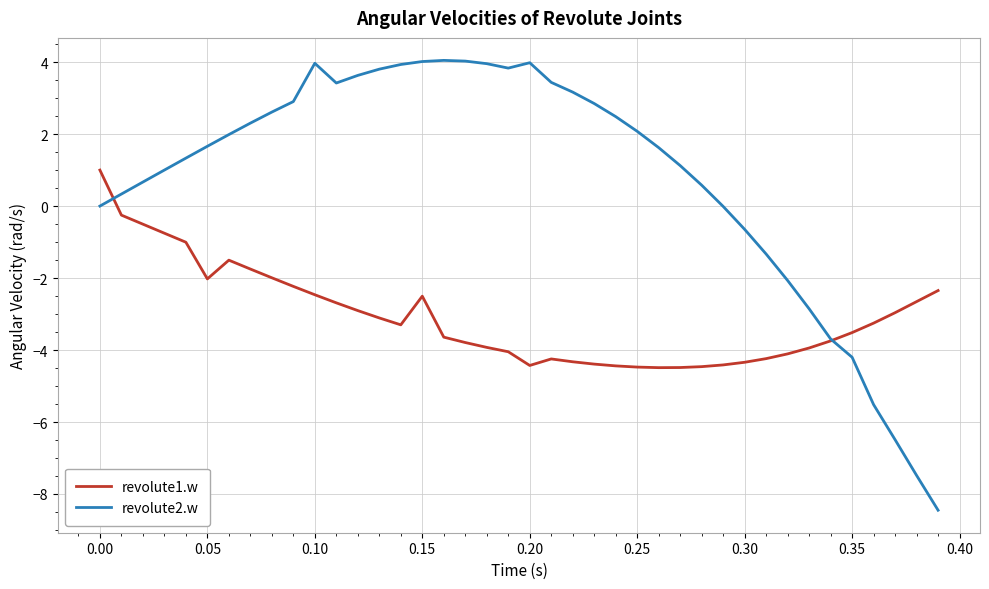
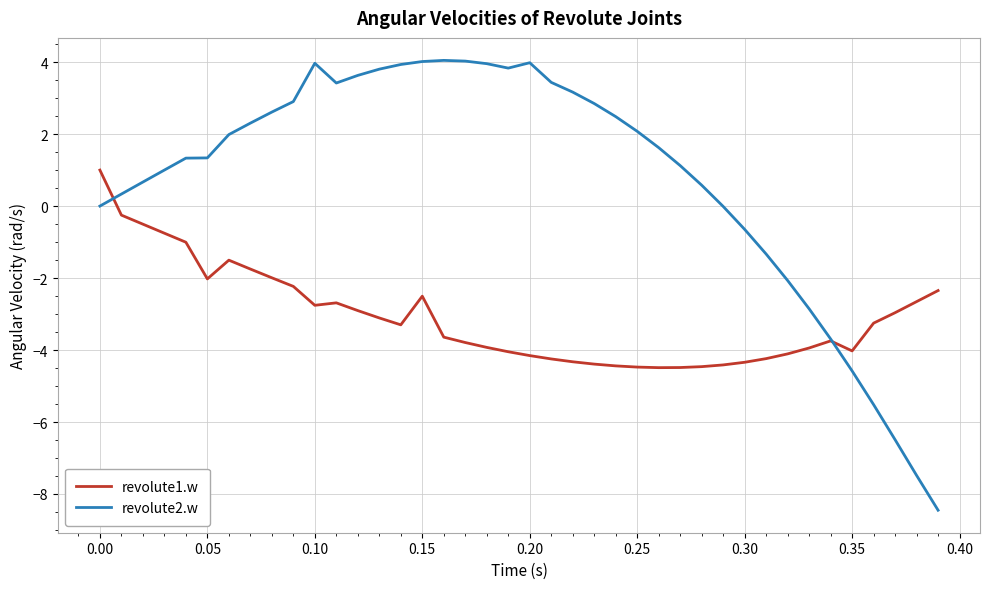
revolute2.w, 0.05: 1.7 -> 1.3
revolute1.w, 0.10: -2.5 -> -2.8
revolute1.w, 0.20: -4.4 -> -4.2
revolute1.w, 0.35: -3.5 -> -4.0
revolute2.w, 0.35: -4.2 -> -4.6
